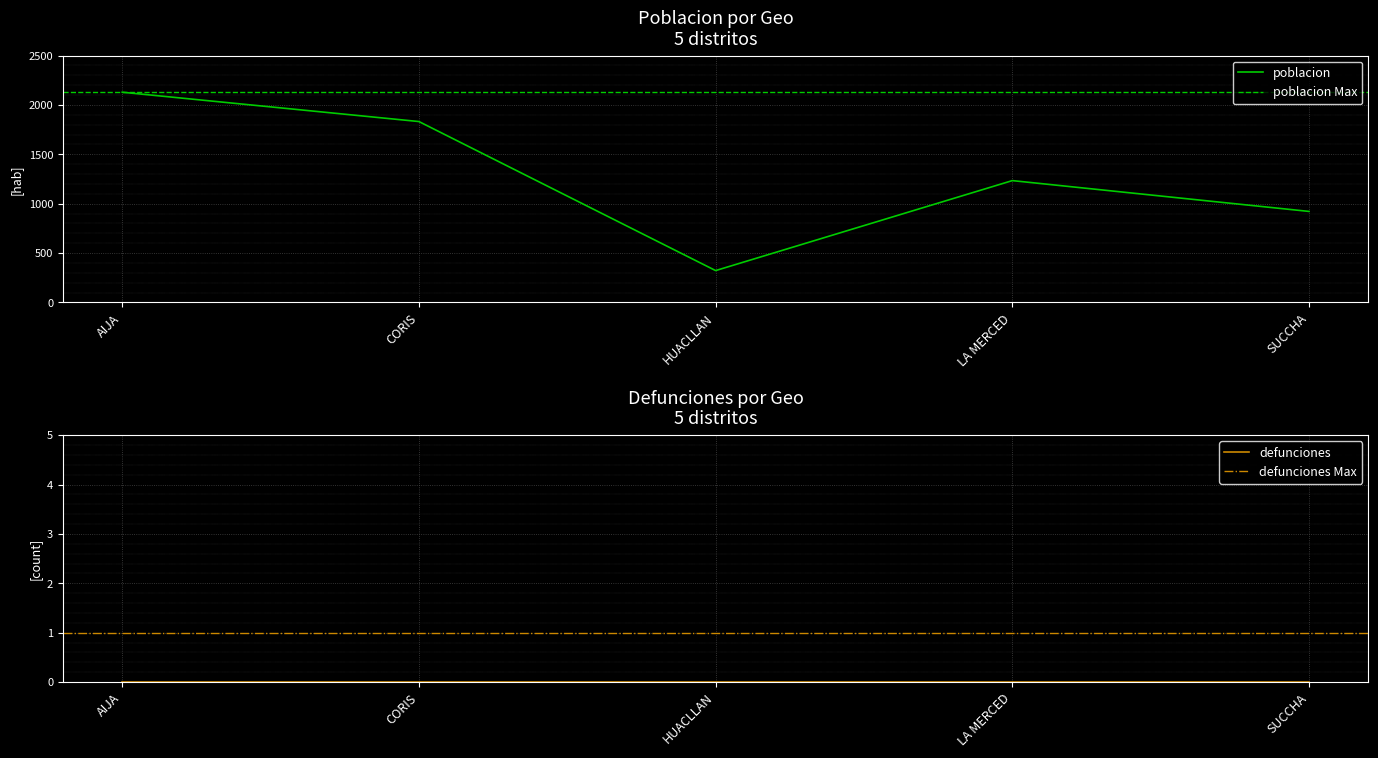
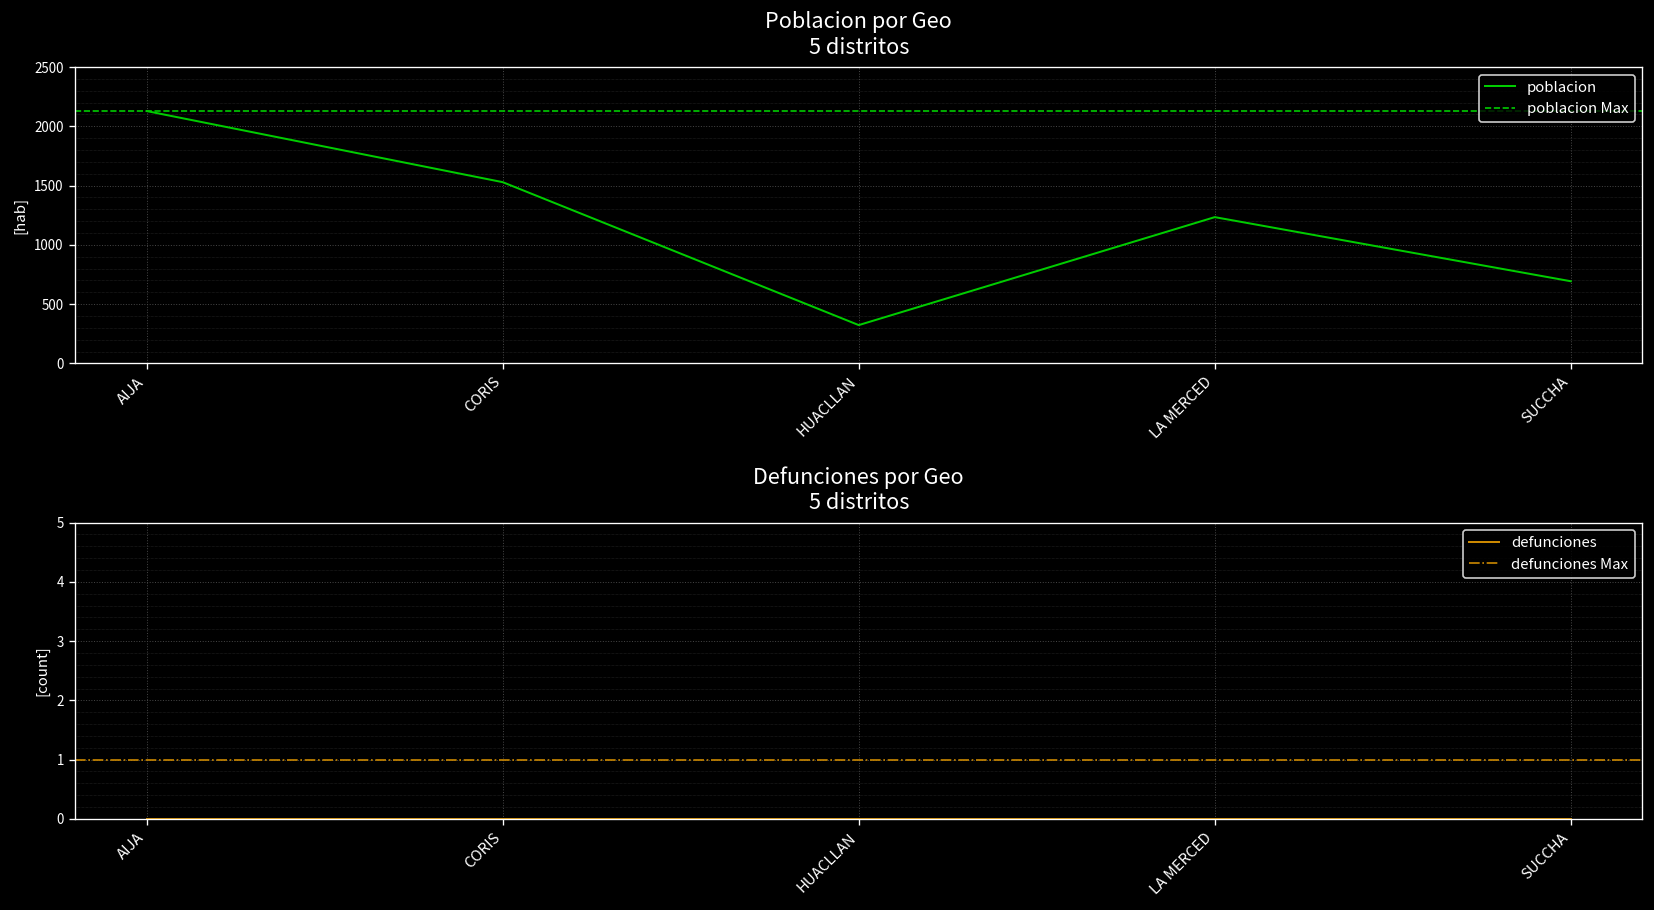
Poblacion por Geo 5 distritos, CORIS: 1800 -> 1500
Poblacion por Geo 5 distritos, SUCCHA: 900 -> 700
